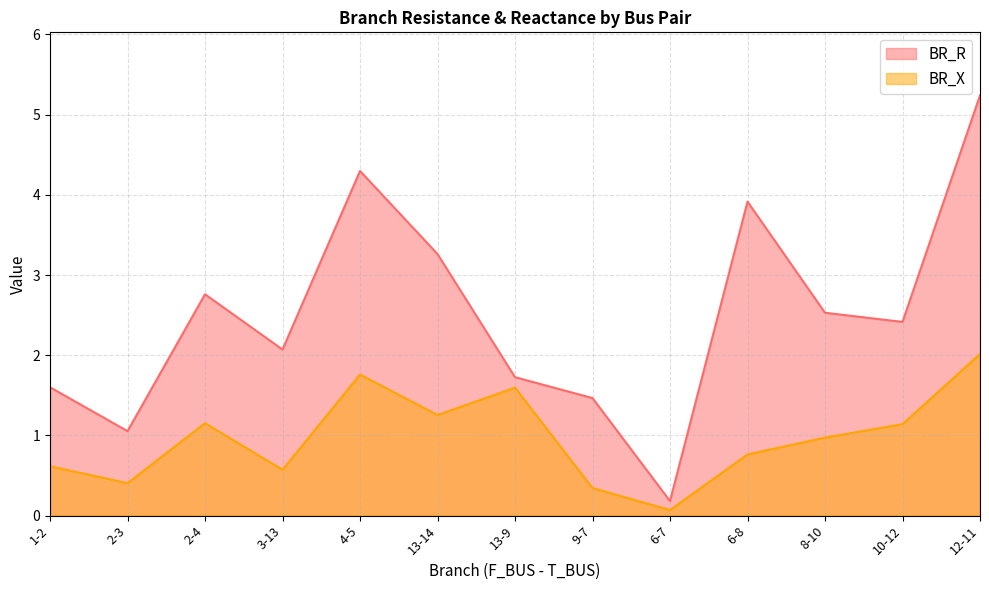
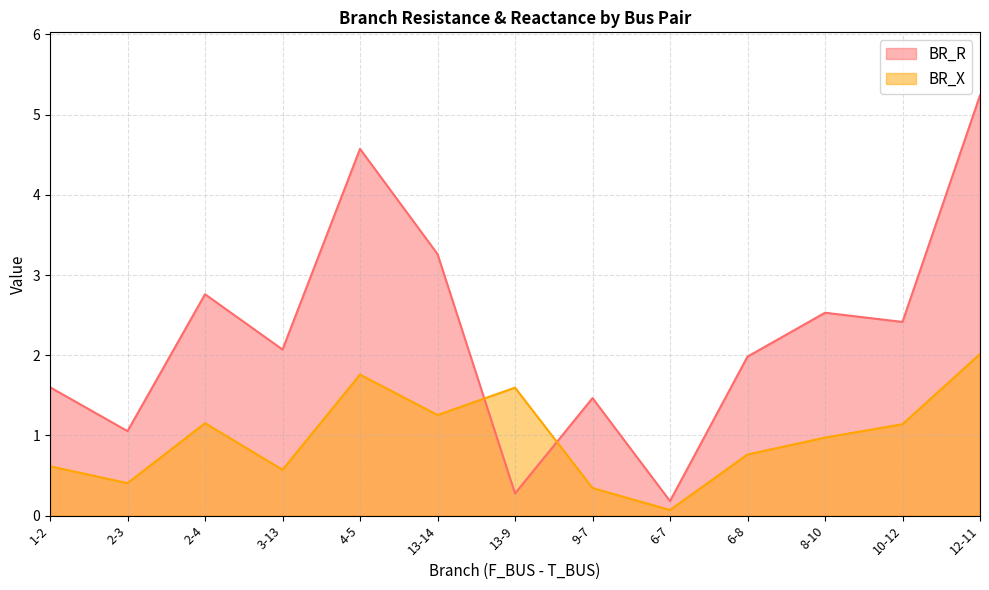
BR_R, 4-5: 4.3 -> 4.6
BR_R, 13-9: 1.7 -> 0.3
BR_R, 6-8: 3.9 -> 2.0
